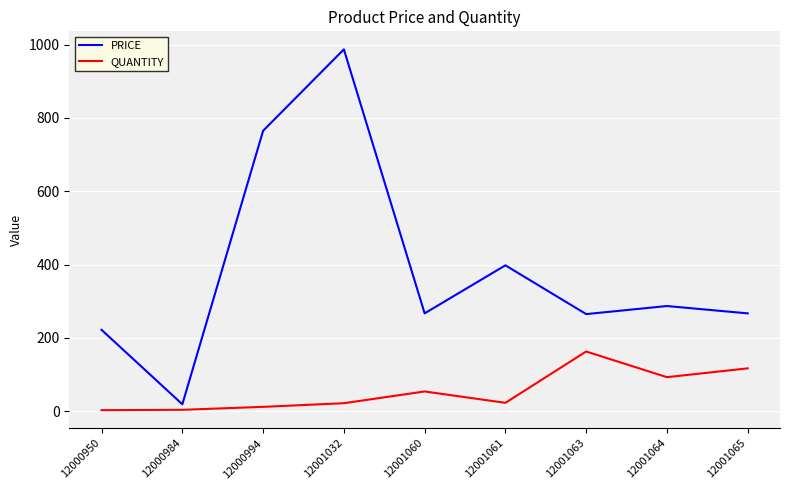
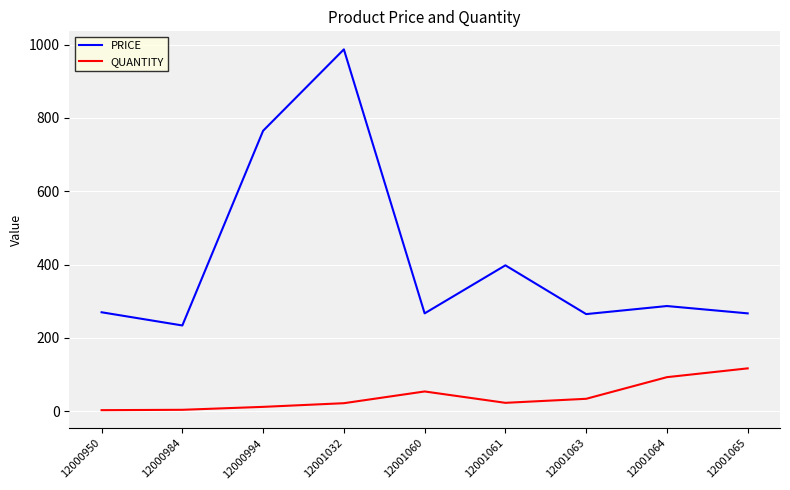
PRICE, 12000950: 220 -> 270
PRICE, 12000984: 20 -> 230
QUANTITY, 12001063: 160 -> 30
